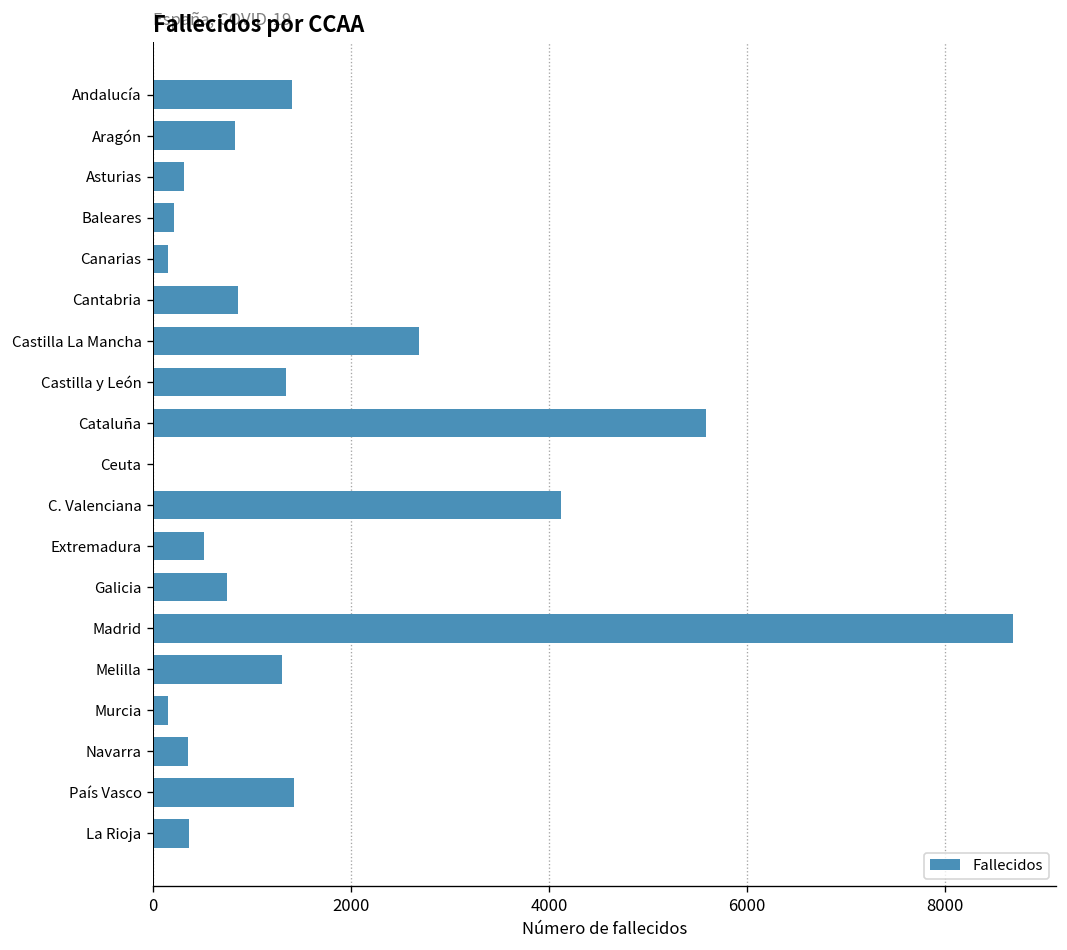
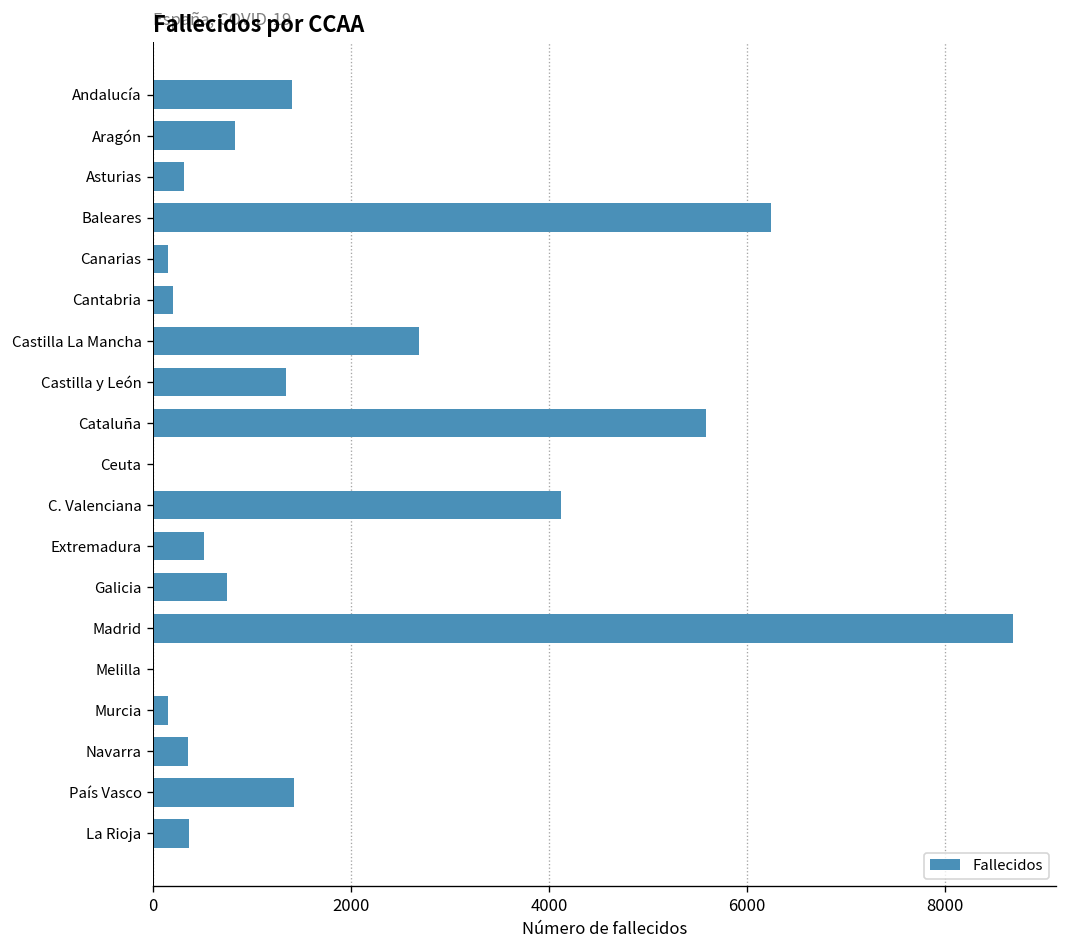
Baleares: 200 -> 6200
Cantabria: 900 -> 200
Melilla: 1300 -> 0
